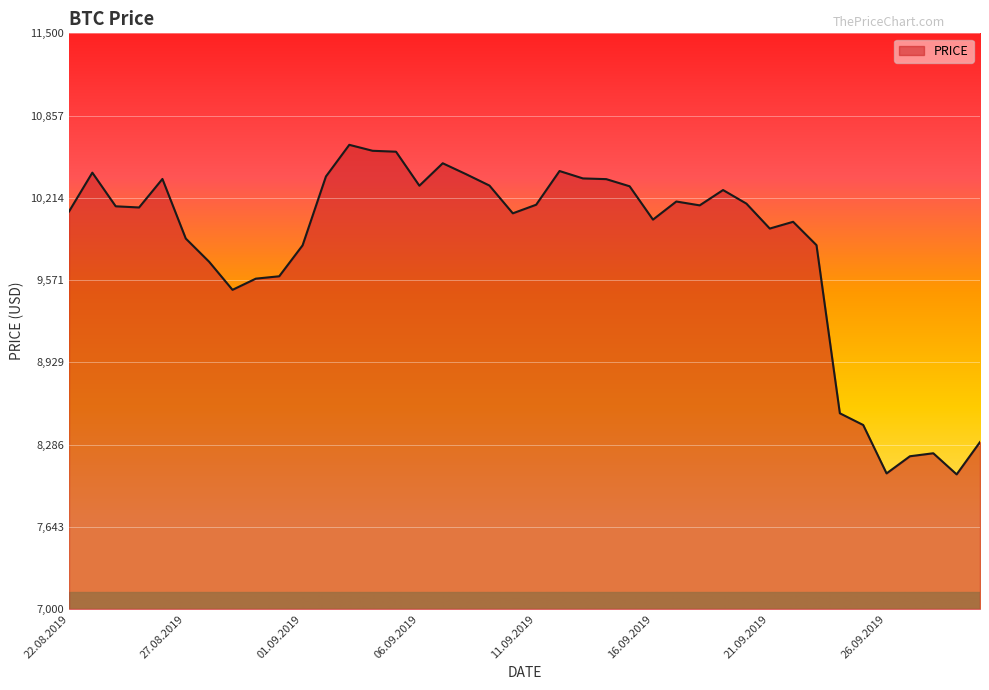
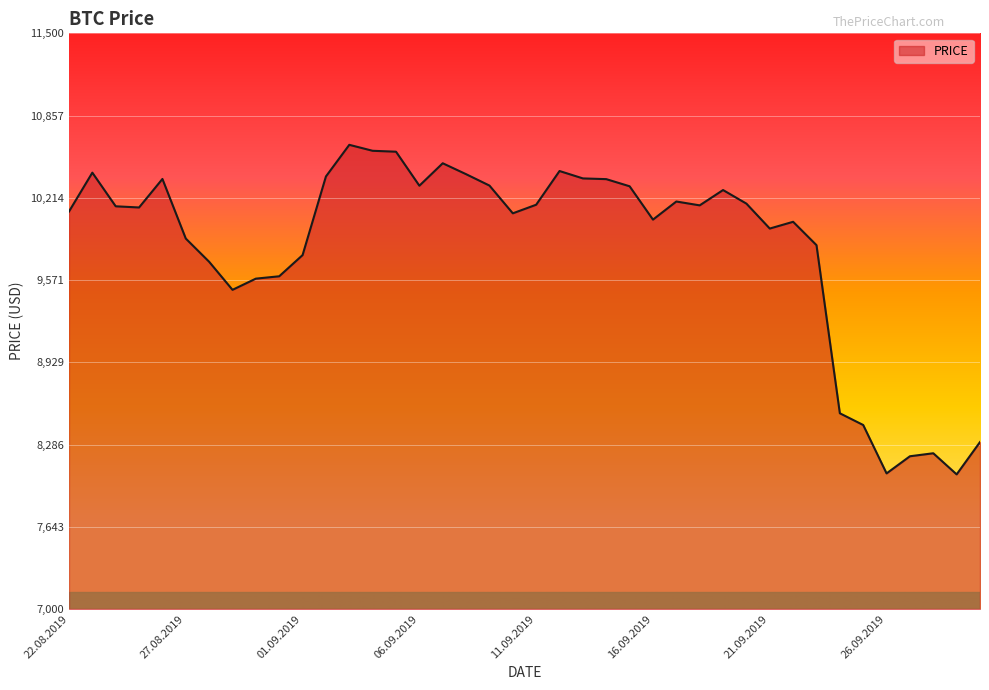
01.09.2019: 9,840 -> 9,770
